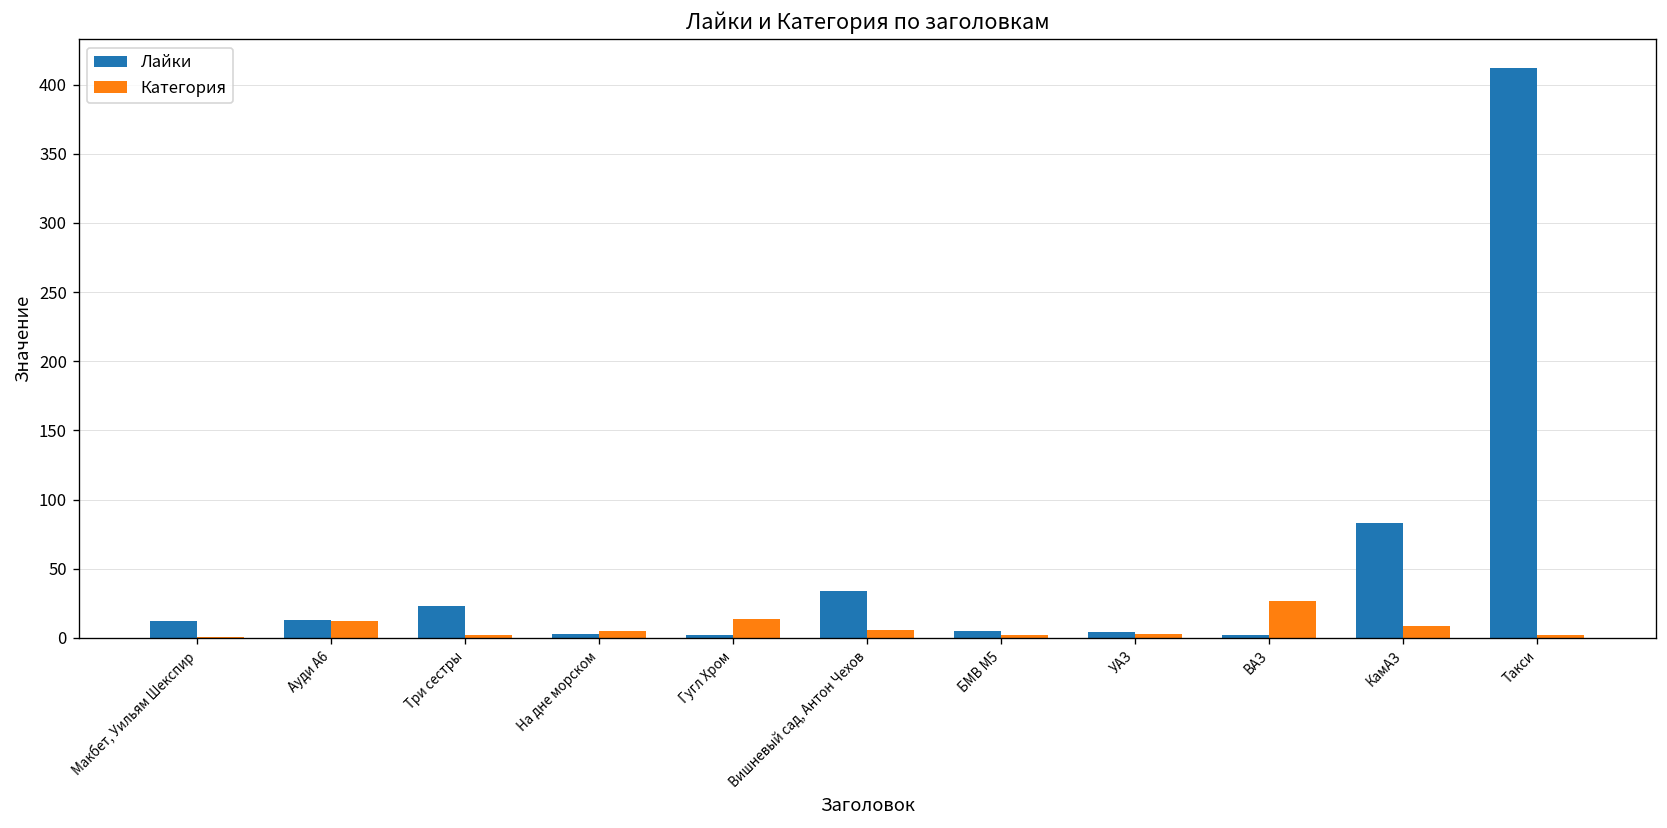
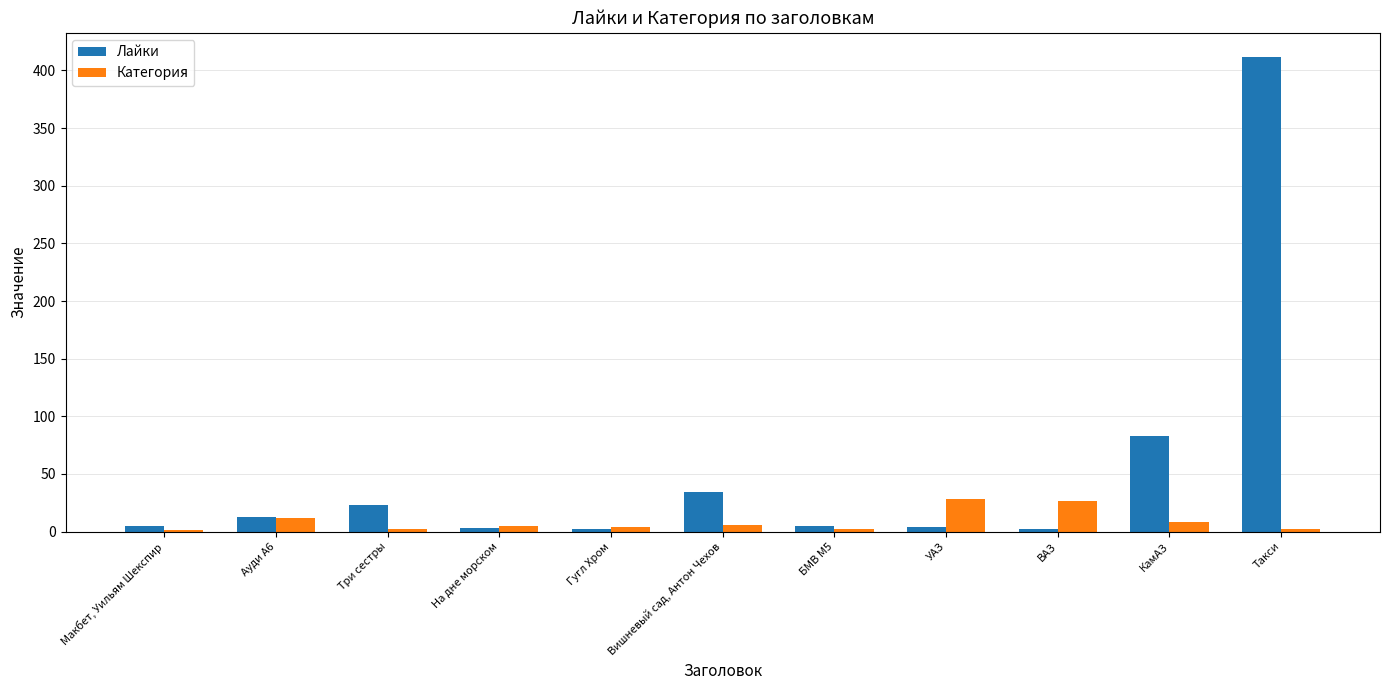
Лайки, Макбет, Уильям Шекспир: 12 -> 5
Категория, Гугл Хром: 14 -> 4
Категория, УАЗ: 3 -> 28
